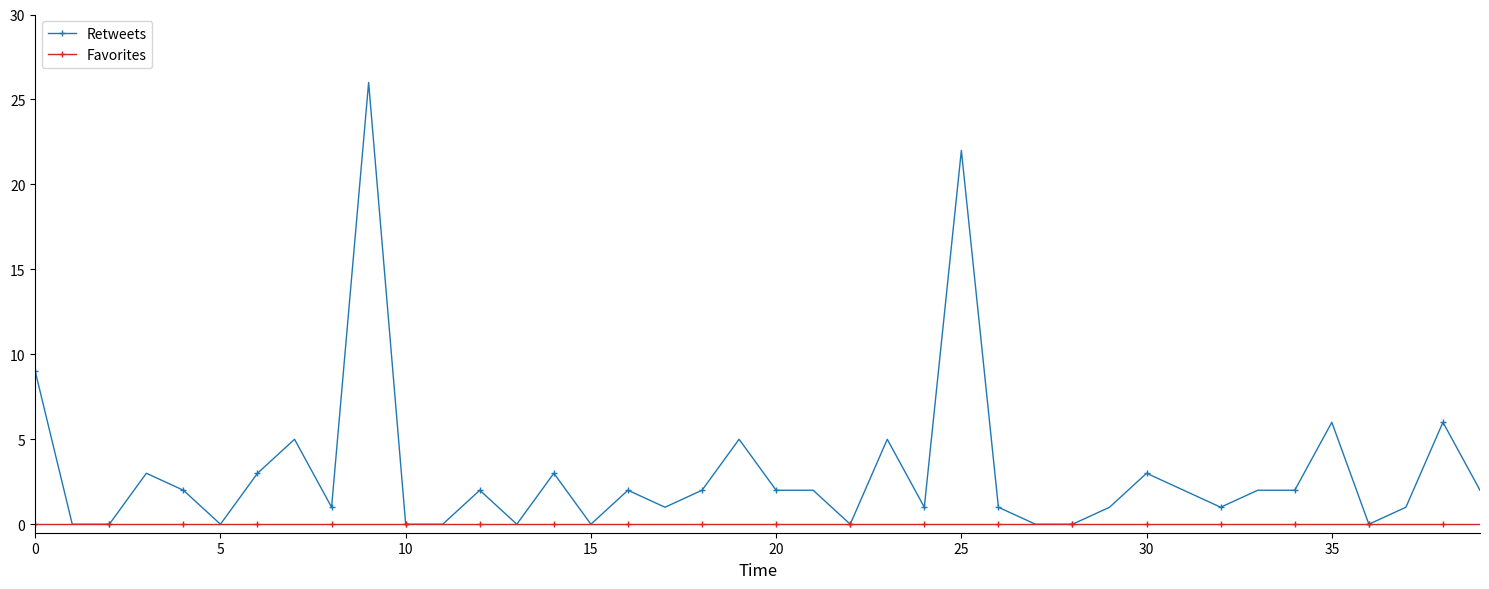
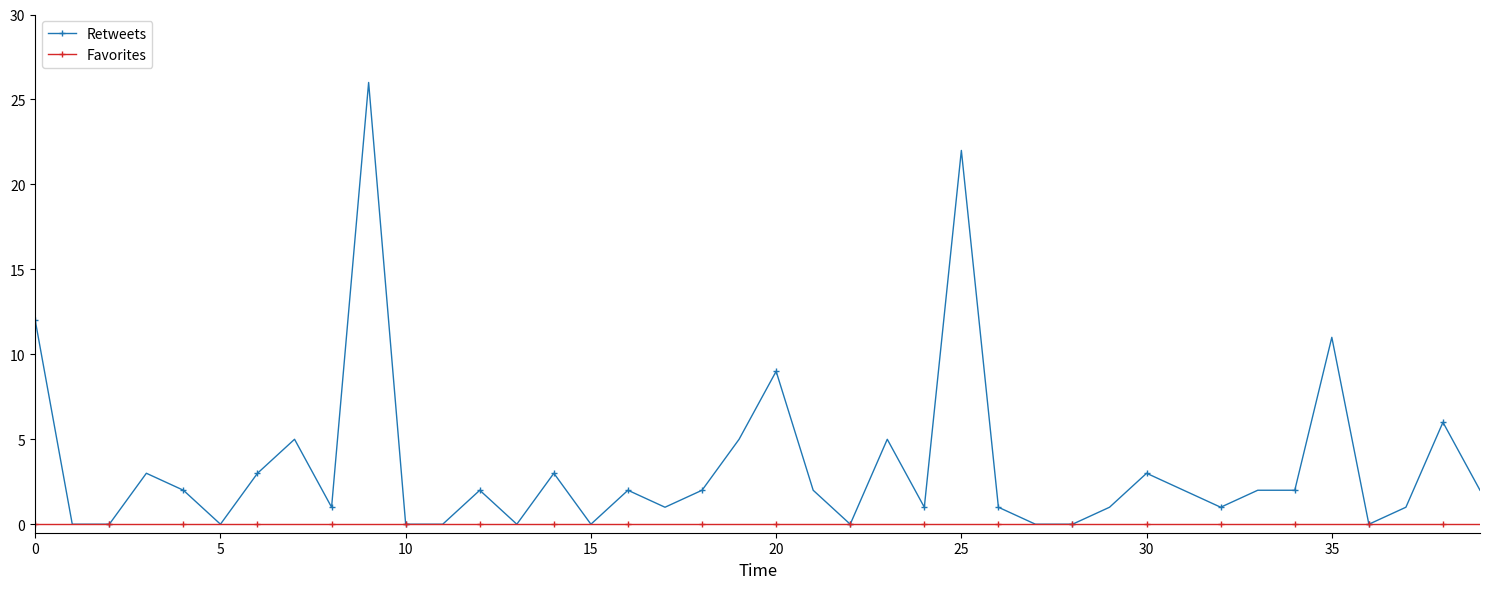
Retweets, 0: 9 -> 12
Retweets, 20: 2 -> 9
Retweets, 35: 6 -> 11
